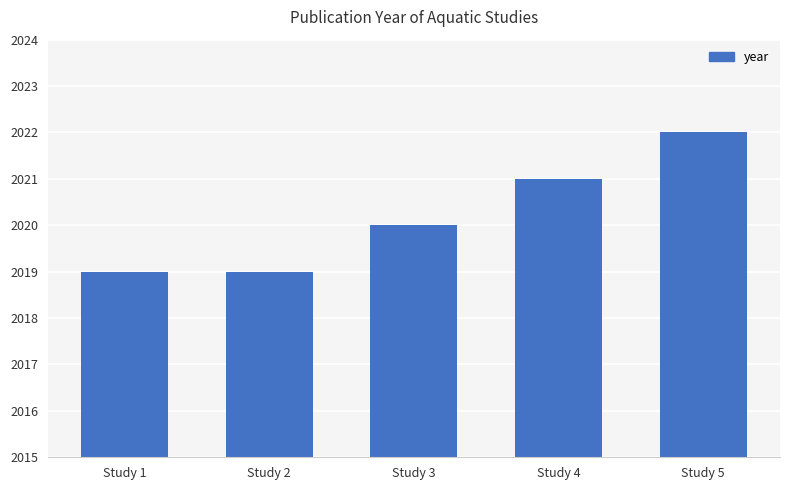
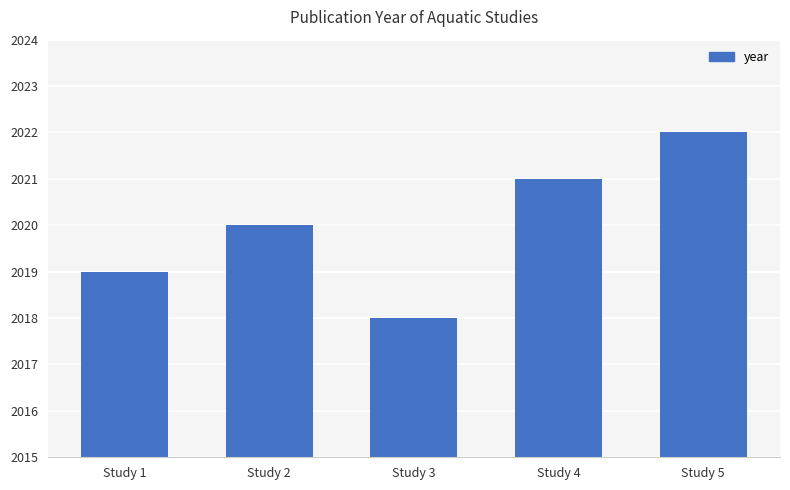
Study 2: 2019 -> 2020
Study 3: 2020 -> 2018
